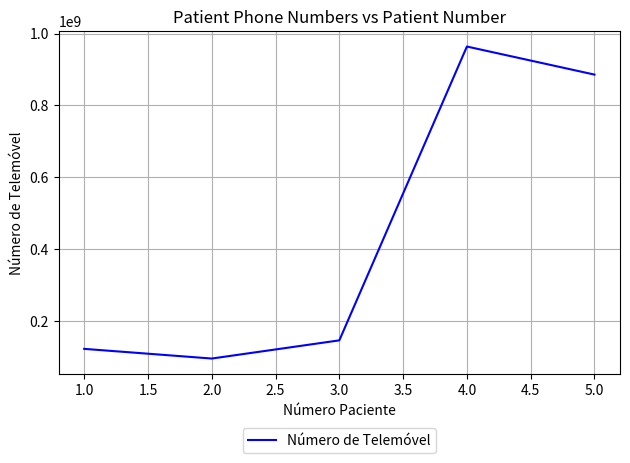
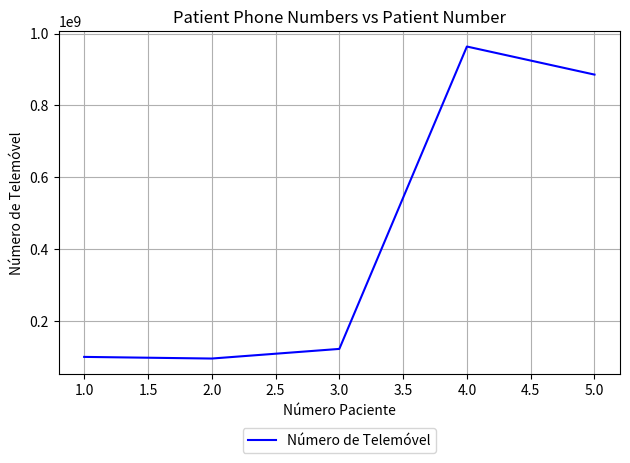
1.0: 120000000 -> 100000000
3.0: 150000000 -> 120000000
